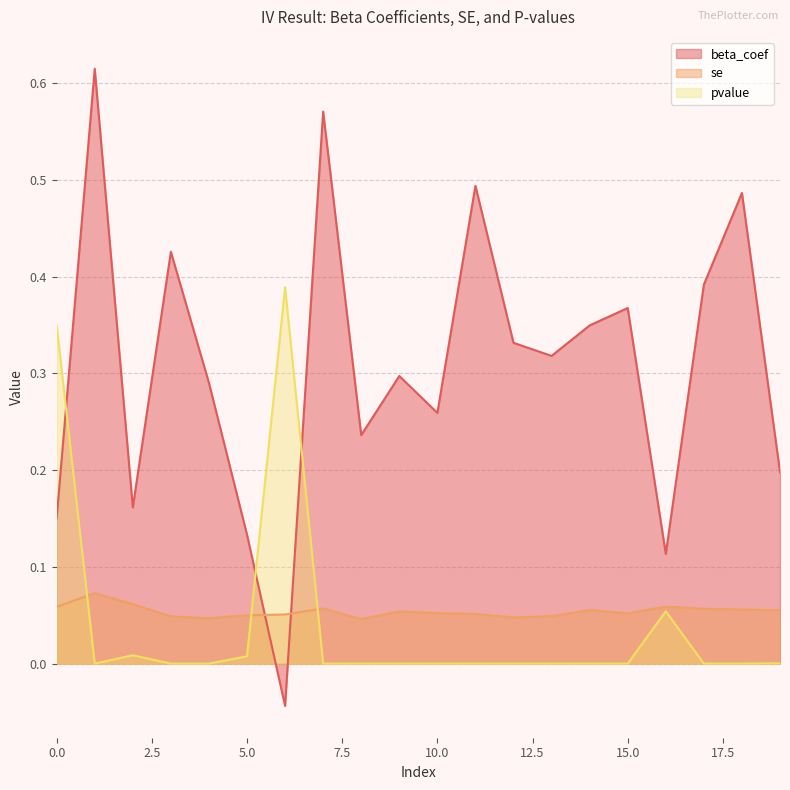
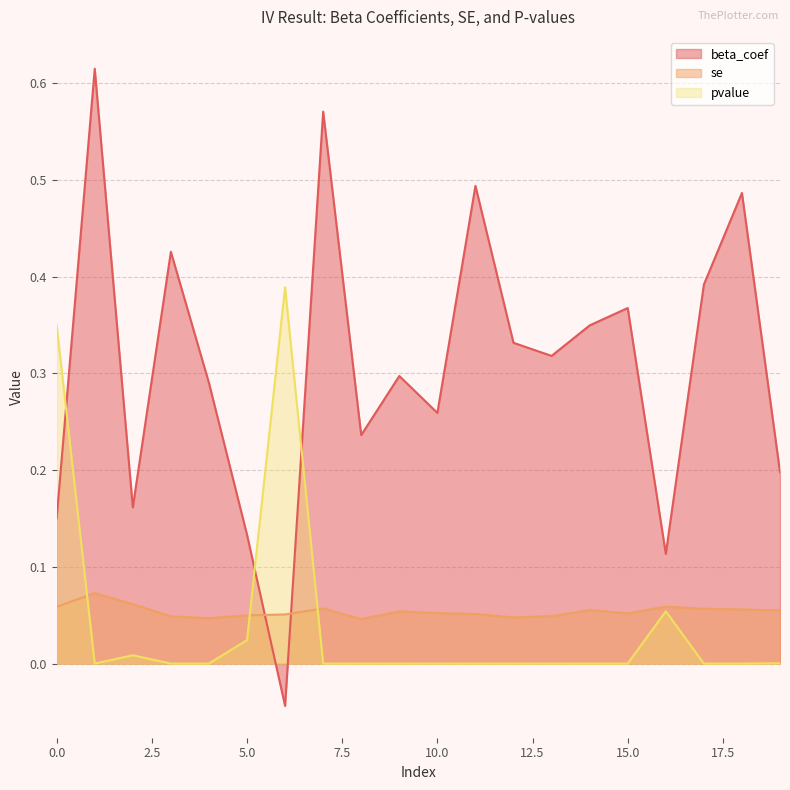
pvalue, 5.0: 0.01 -> 0.02
